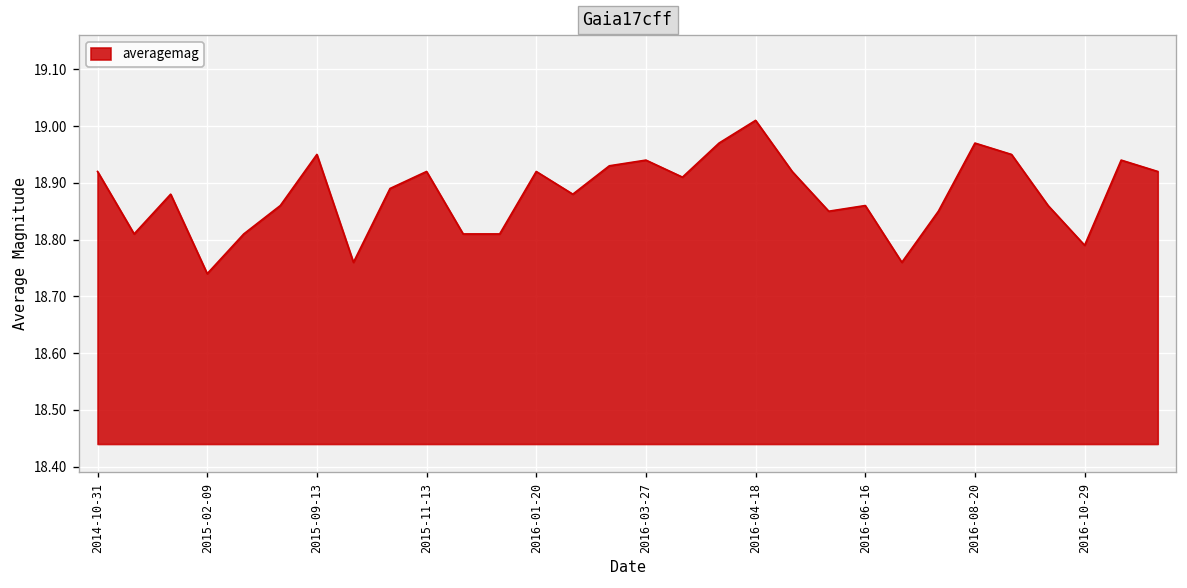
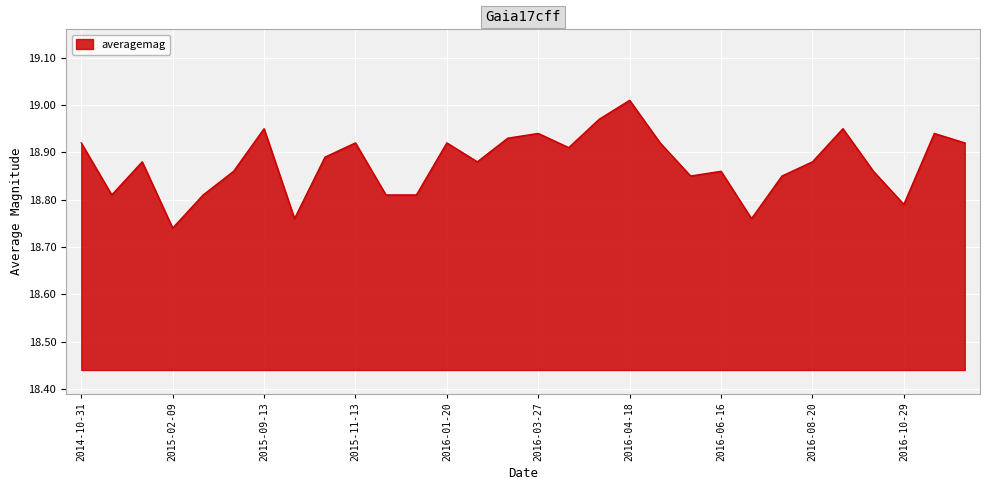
2016-08-20: 18.97 -> 18.88
